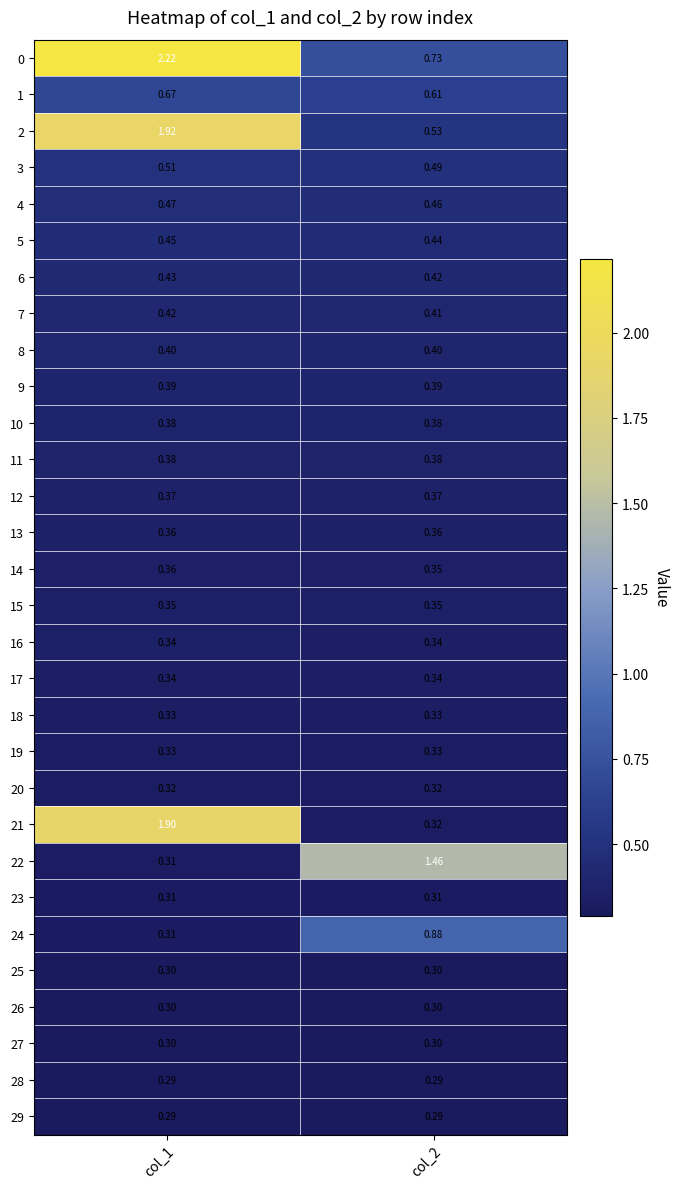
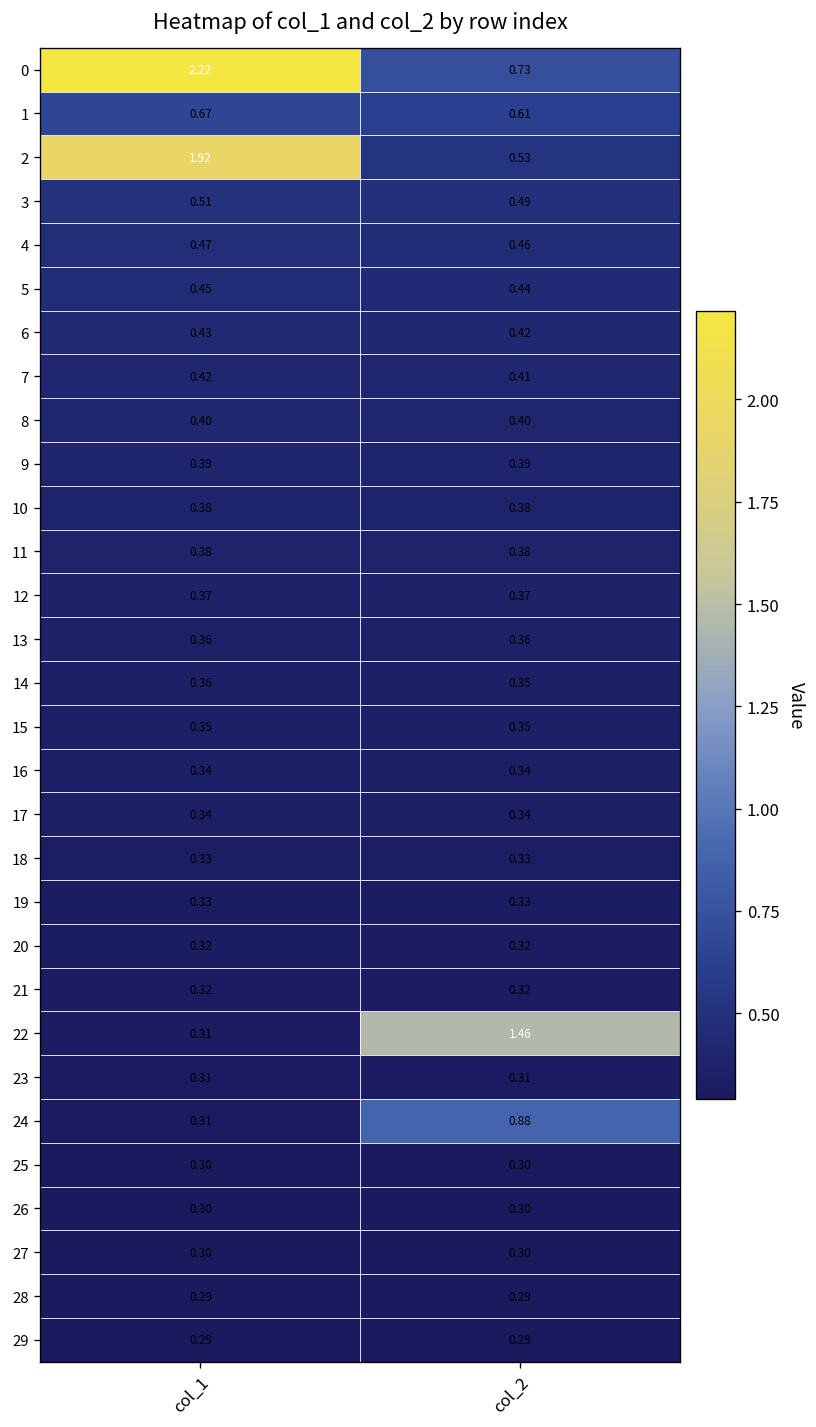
21, col_1: 1.90 -> 0.32
